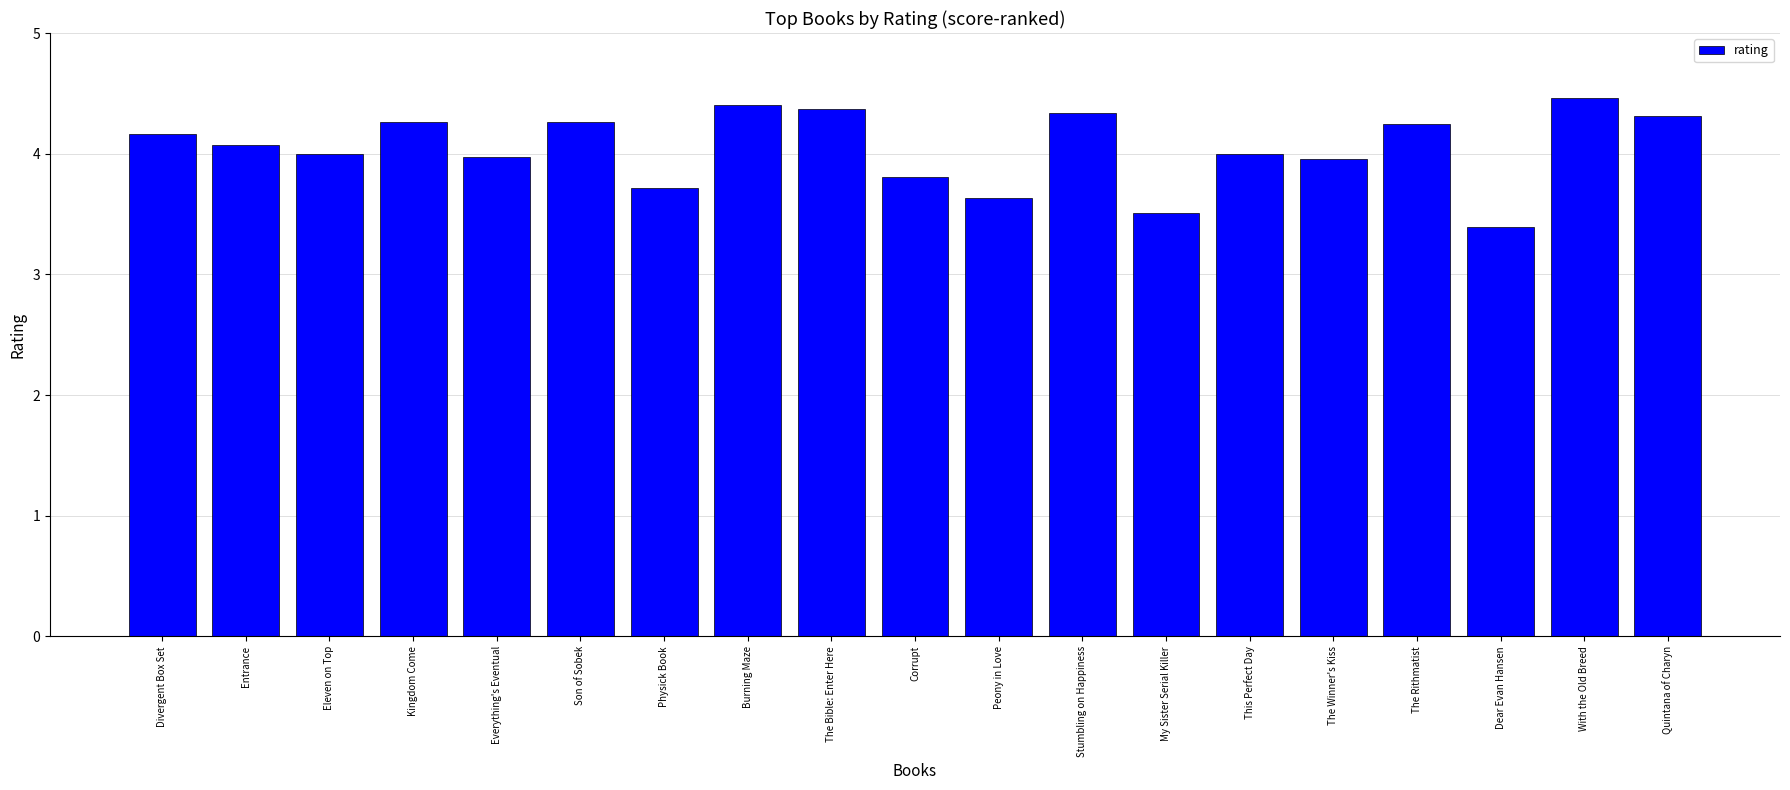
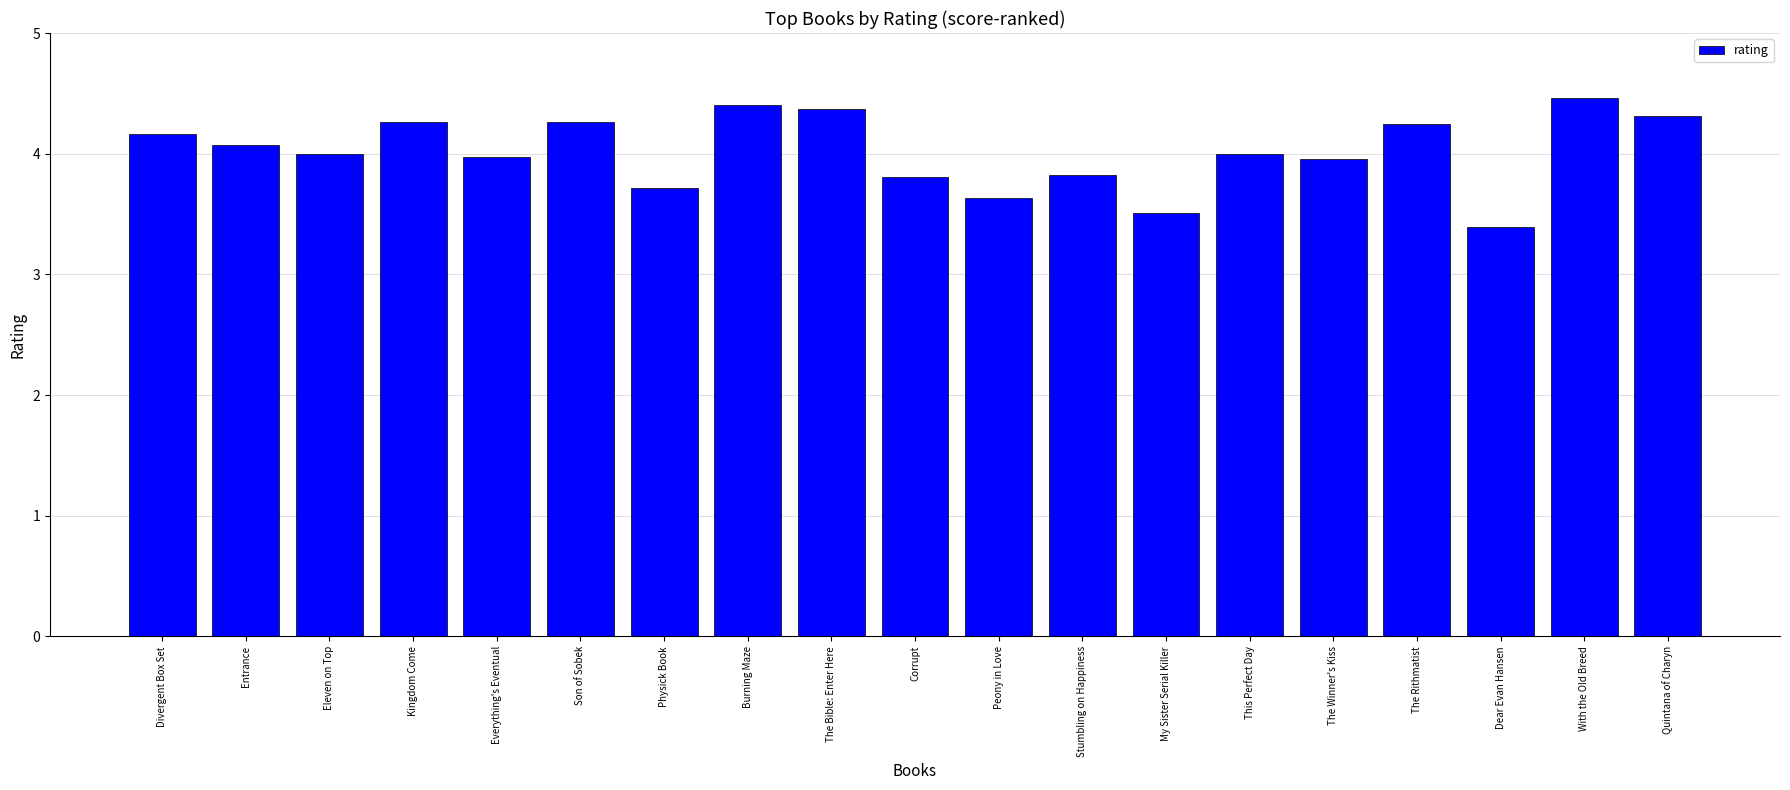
Stumbling on Happiness: 4.34 -> 3.82
